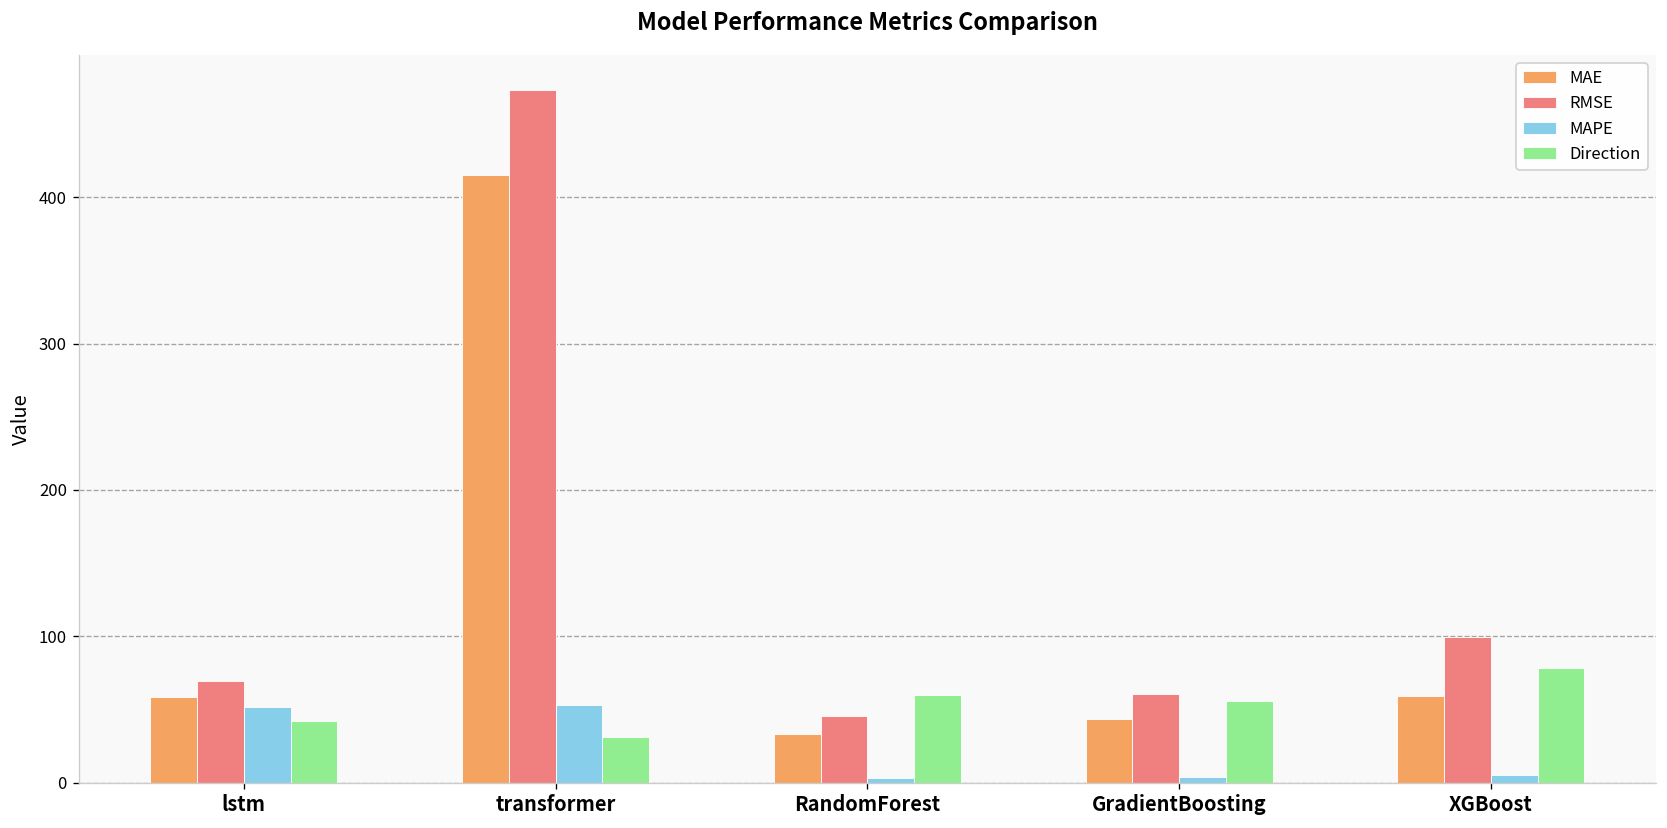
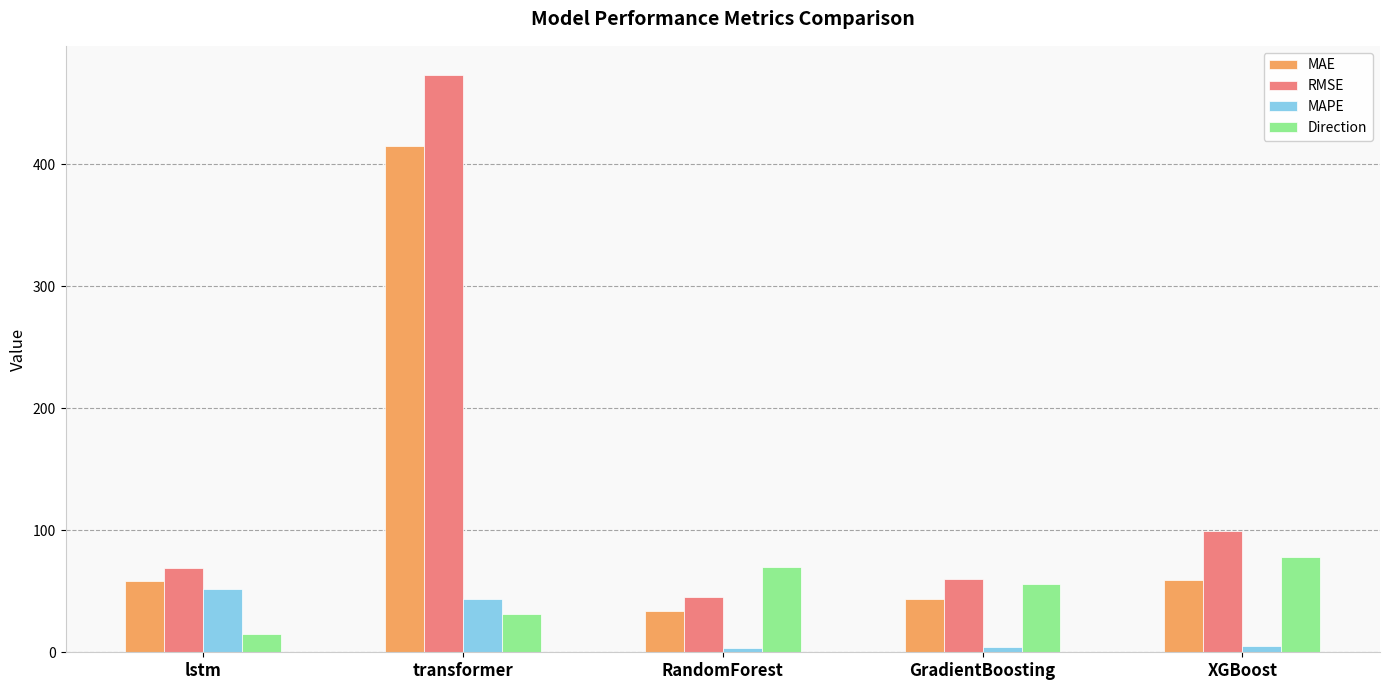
Direction, lstm: 42 -> 15
MAPE, transformer: 53 -> 44
Direction, RandomForest: 60 -> 70
